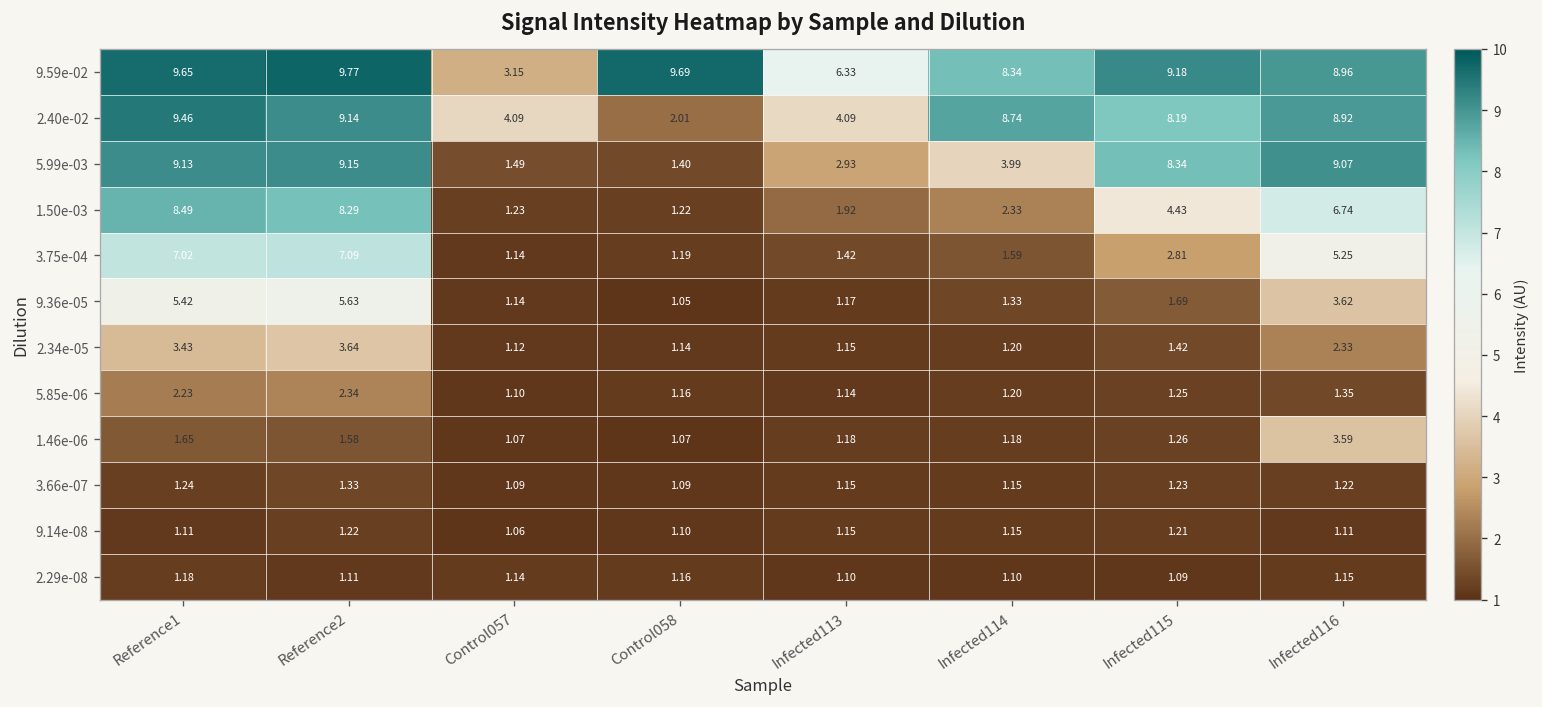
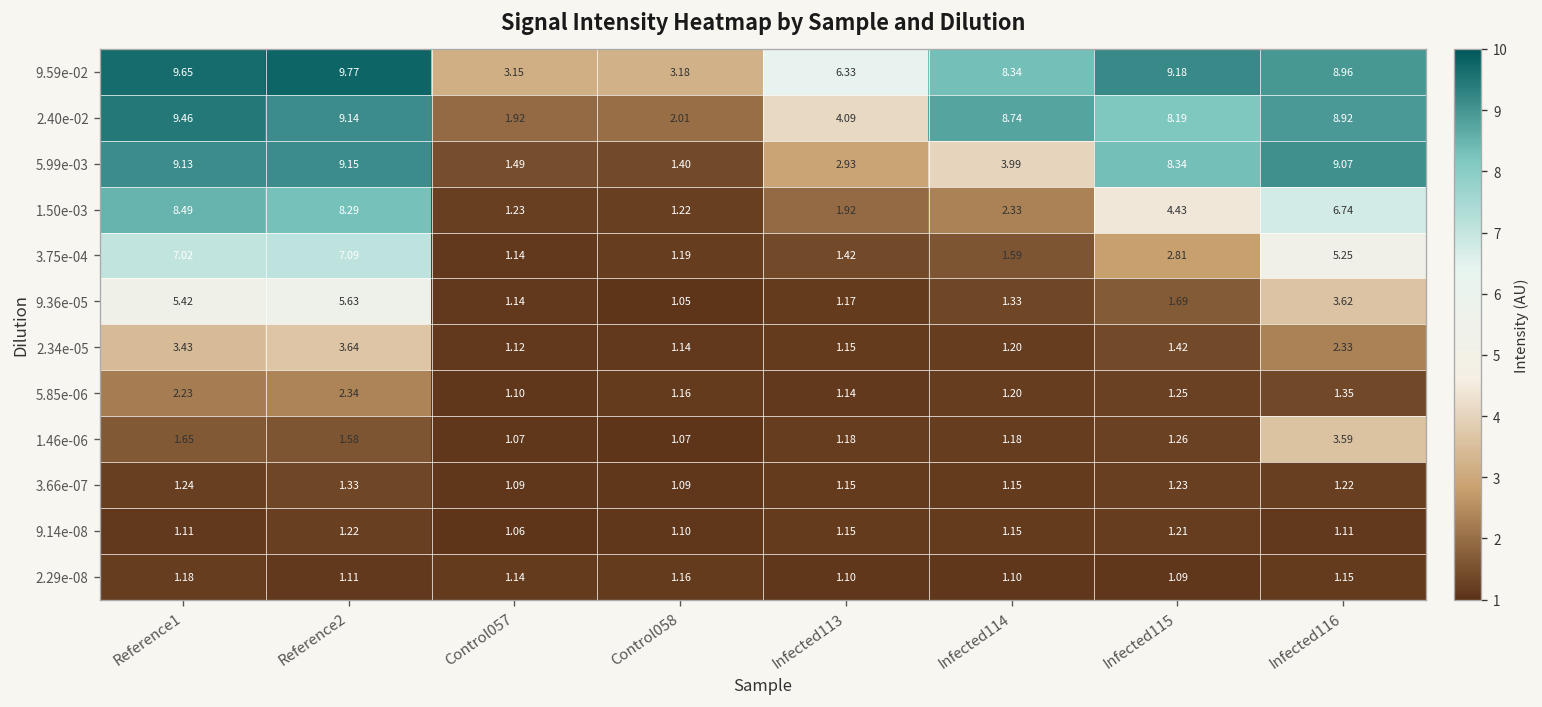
9.59e-02, Control058: 9.69 -> 3.18
2.40e-02, Control057: 4.09 -> 1.92
